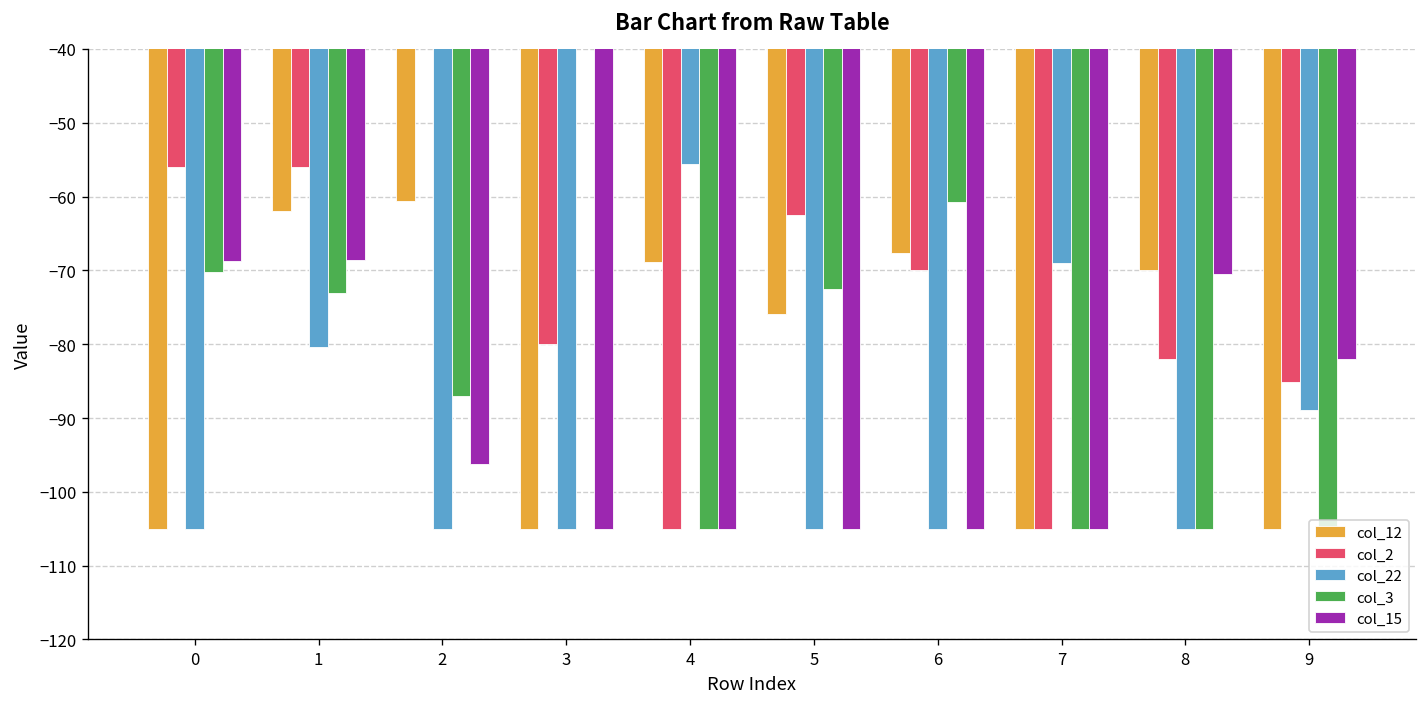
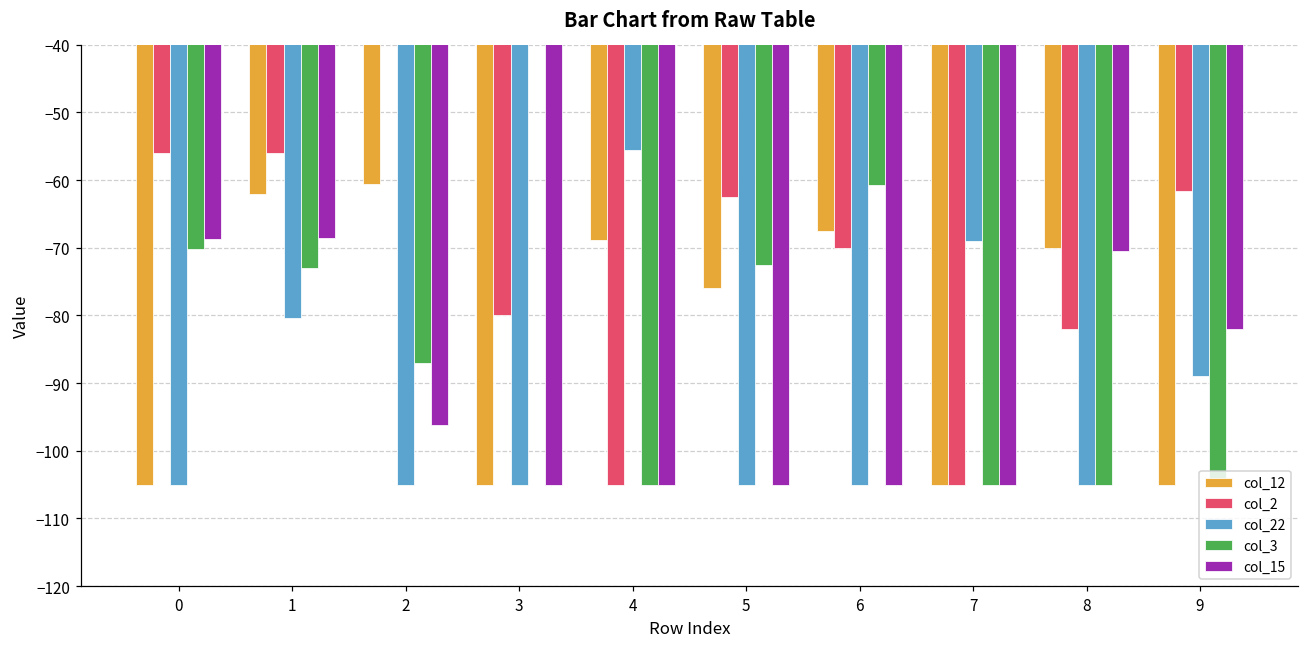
col_2, 9: -85 -> -62
